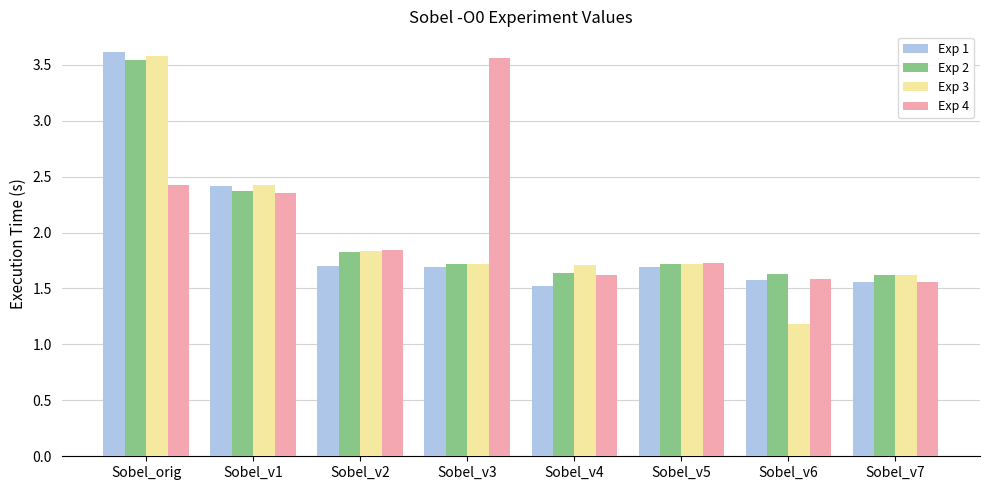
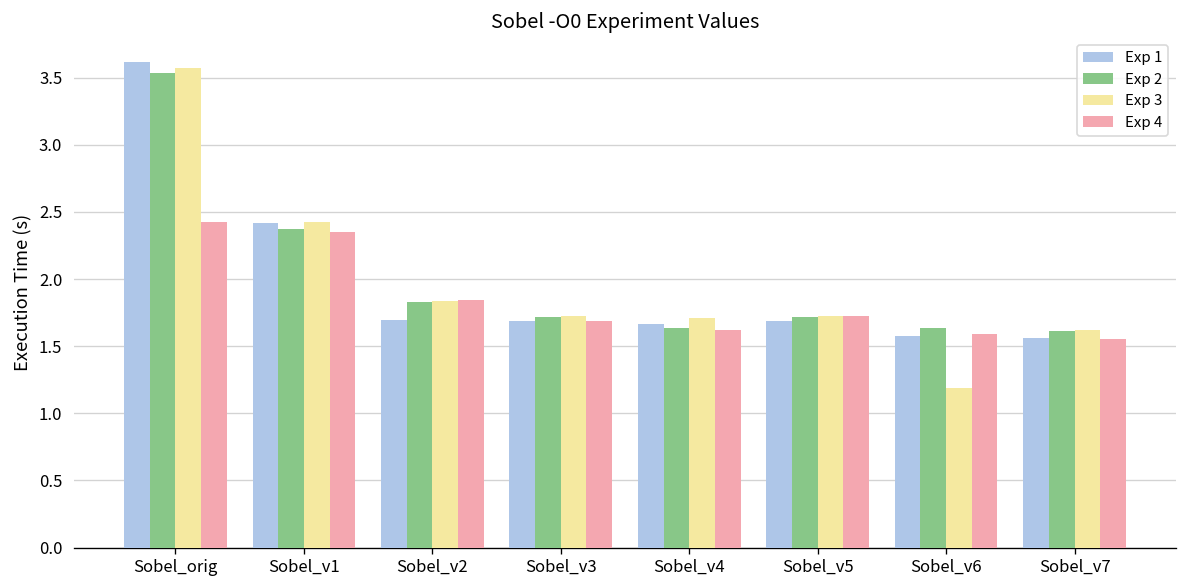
Exp 4, Sobel_v3: 3.56 -> 1.69
Exp 1, Sobel_v4: 1.52 -> 1.66
